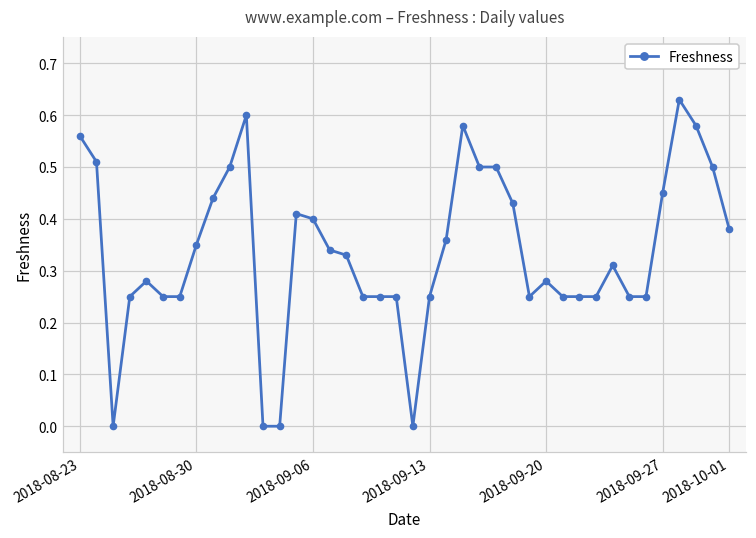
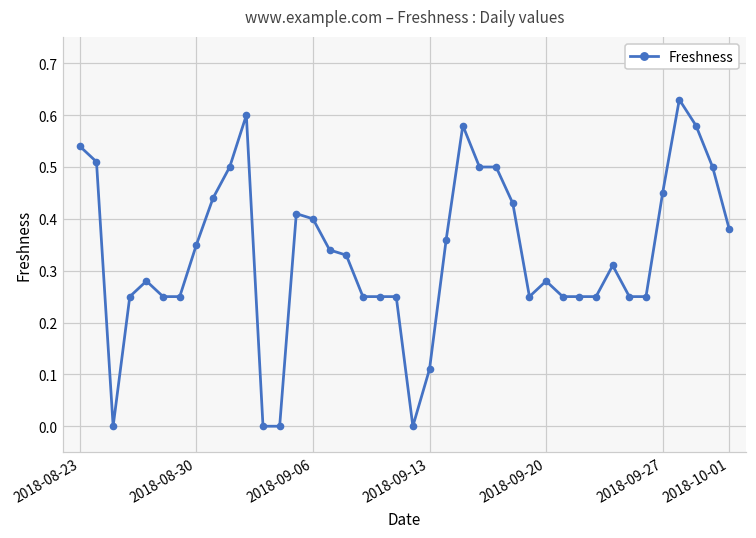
2018-08-23: 0.56 -> 0.54
2018-09-13: 0.25 -> 0.11
